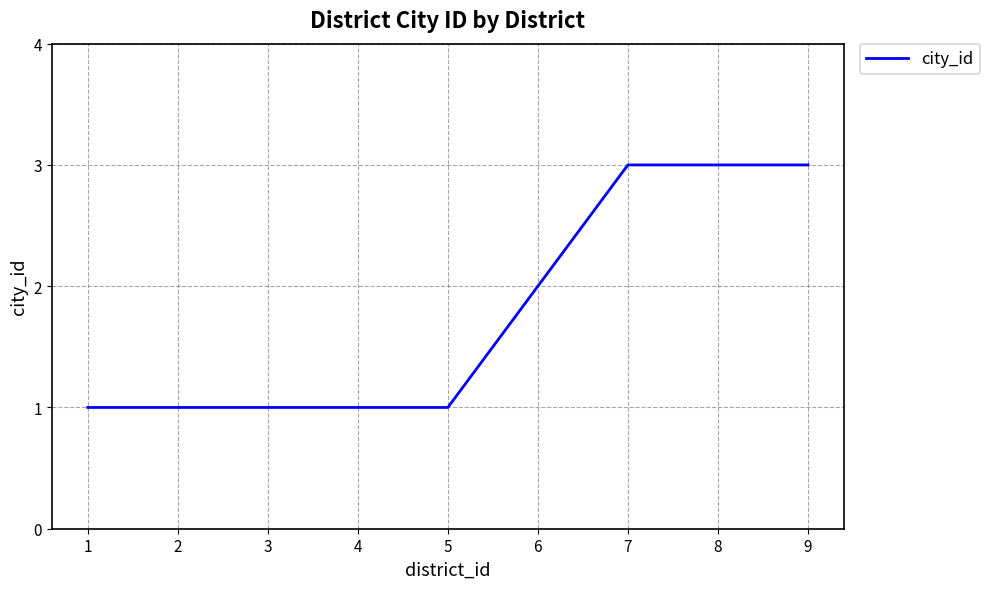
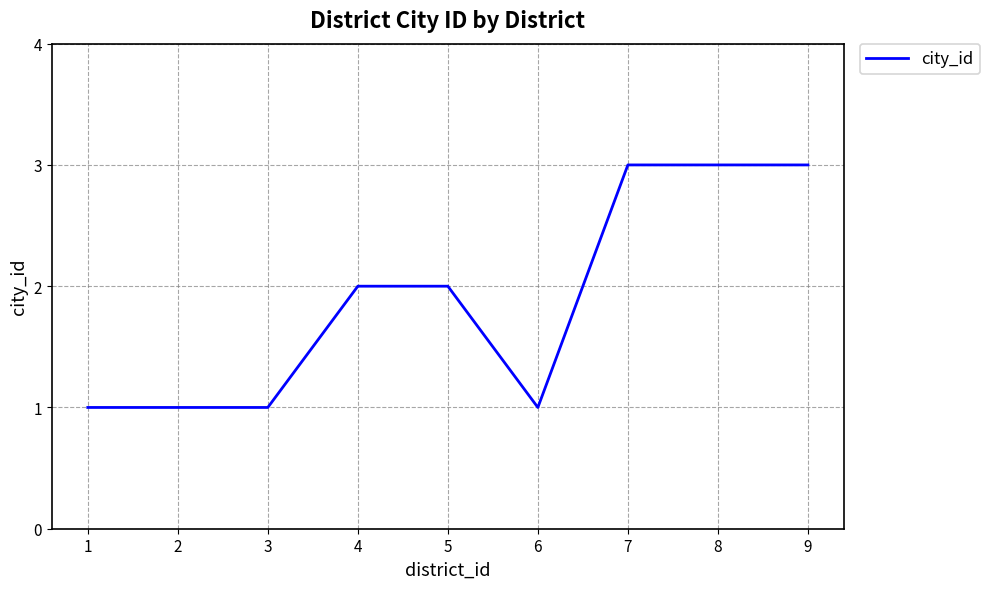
4: 1 -> 2
5: 1 -> 2
6: 2 -> 1
